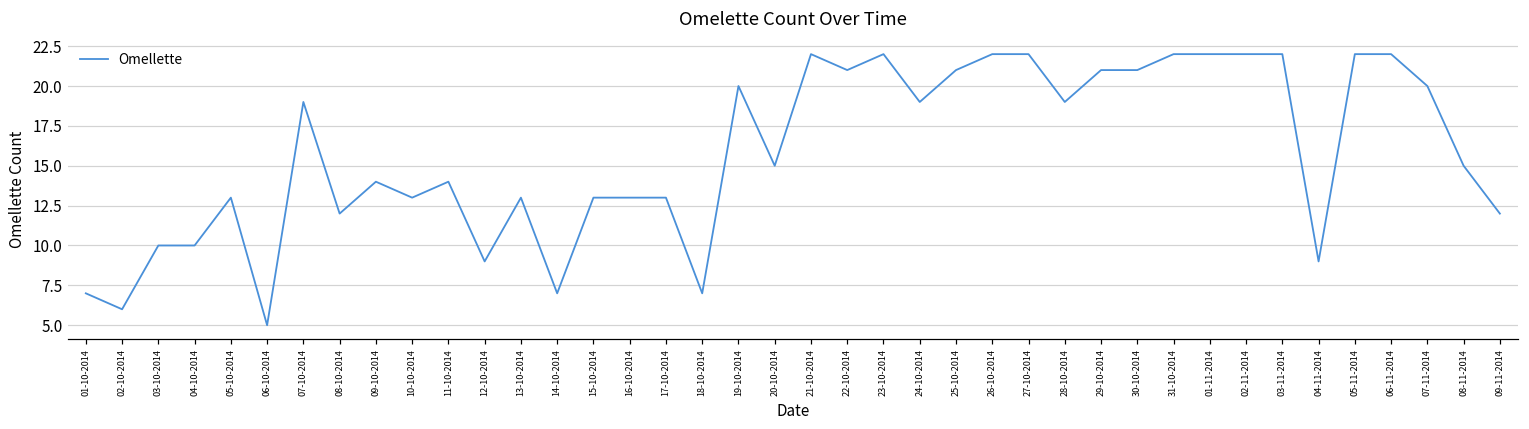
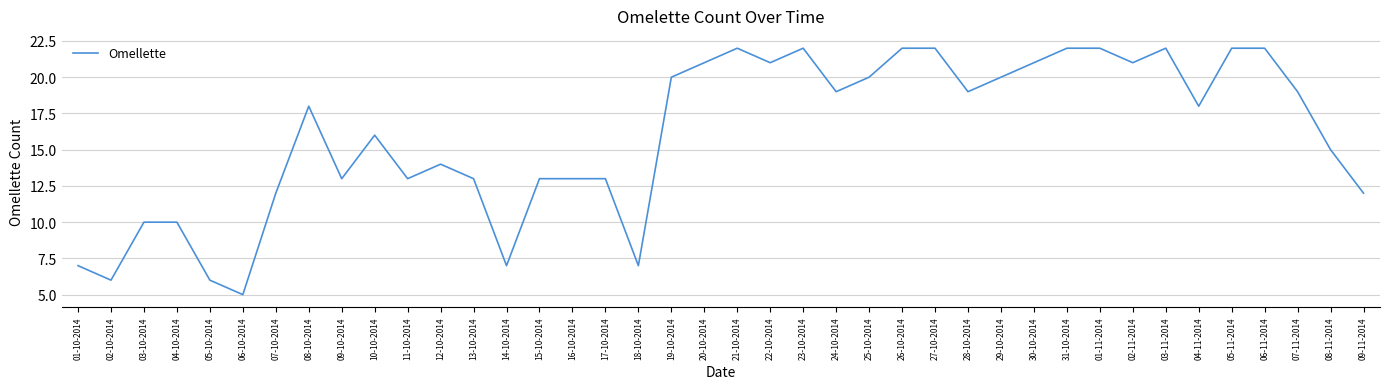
05-10-2014: 13 -> 6
07-10-2014: 19 -> 12
08-10-2014: 12 -> 18
09-10-2014: 14 -> 13
10-10-2014: 13 -> 16
11-10-2014: 14 -> 13
12-10-2014: 9 -> 14
20-10-2014: 15 -> 21
25-10-2014: 21 -> 20
29-10-2014: 21 -> 20
02-11-2014: 22 -> 21
04-11-2014: 9 -> 18
07-11-2014: 20 -> 19
